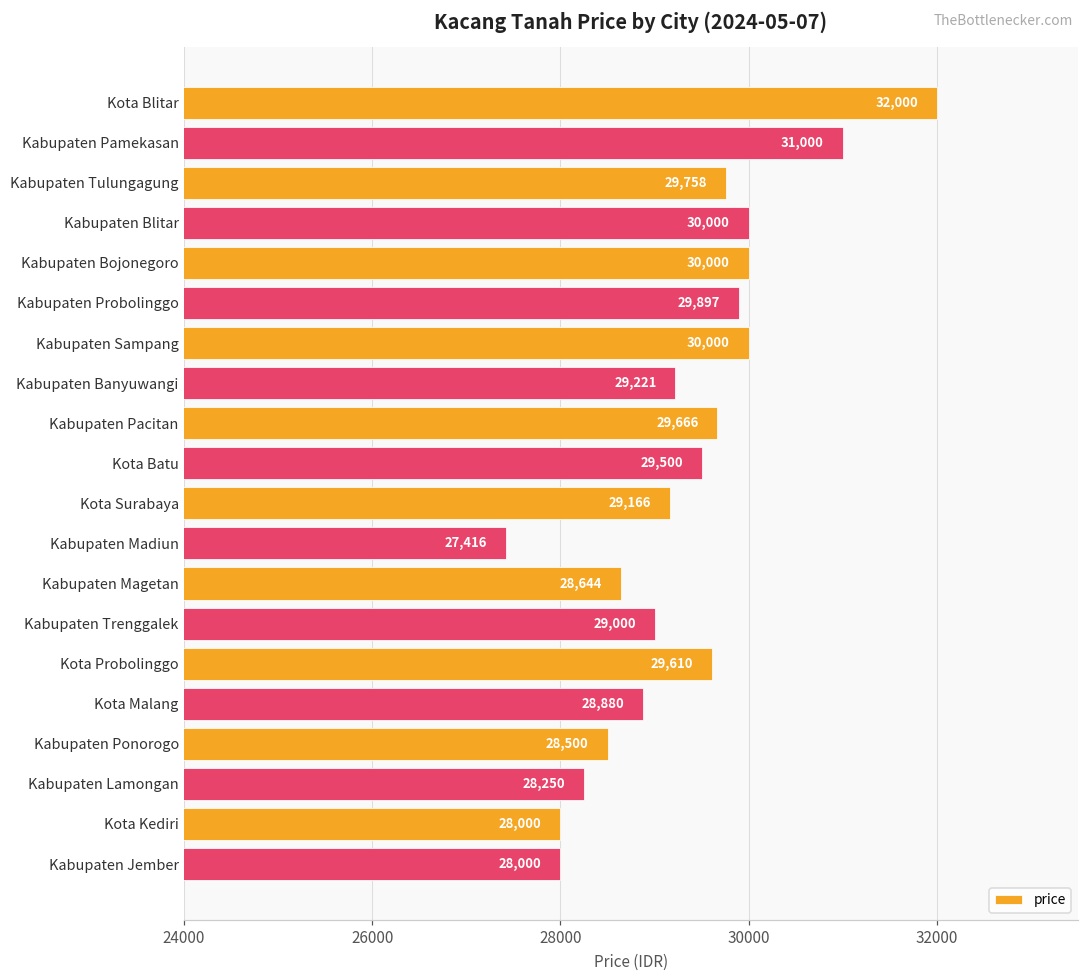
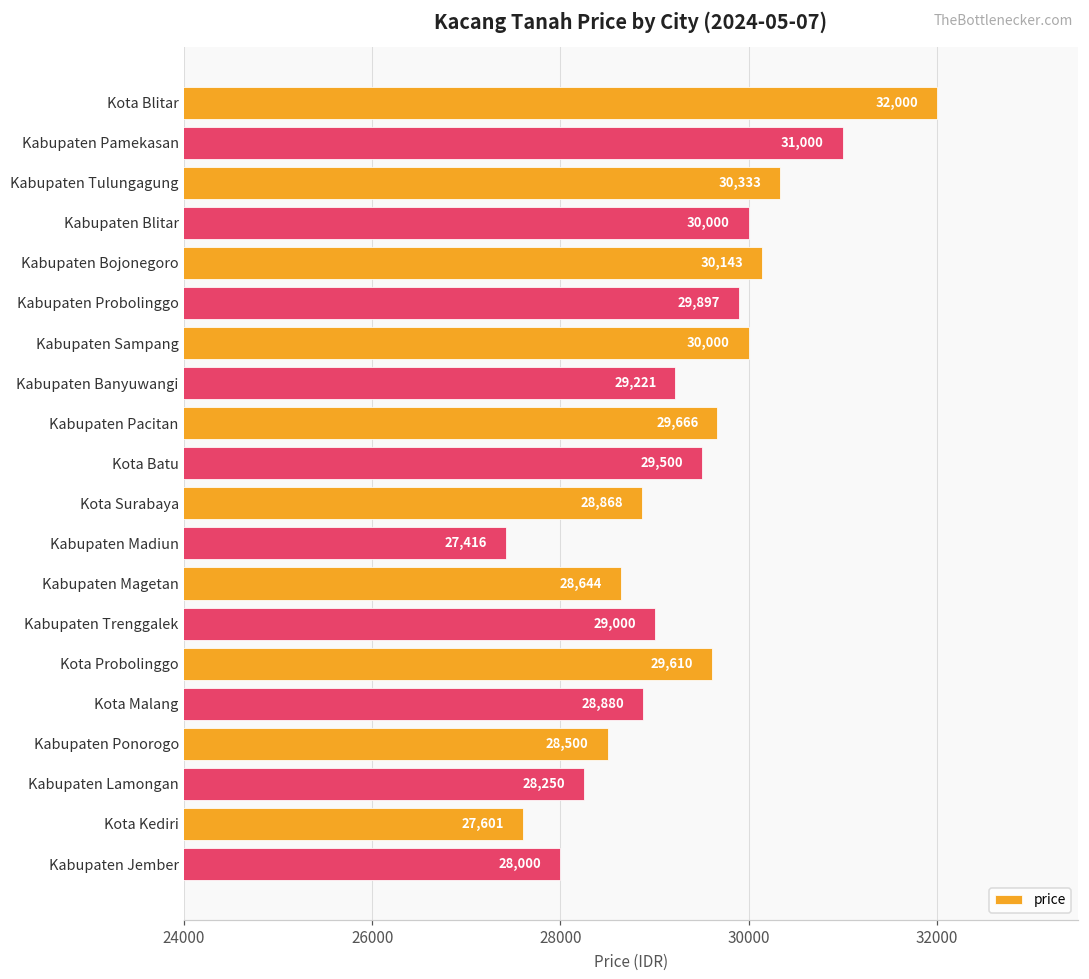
Kabupaten Tulungagung: 29,758 -> 30,333
Kabupaten Bojonegoro: 30,000 -> 30,143
Kota Surabaya: 29,166 -> 28,868
Kota Kediri: 28,000 -> 27,601
